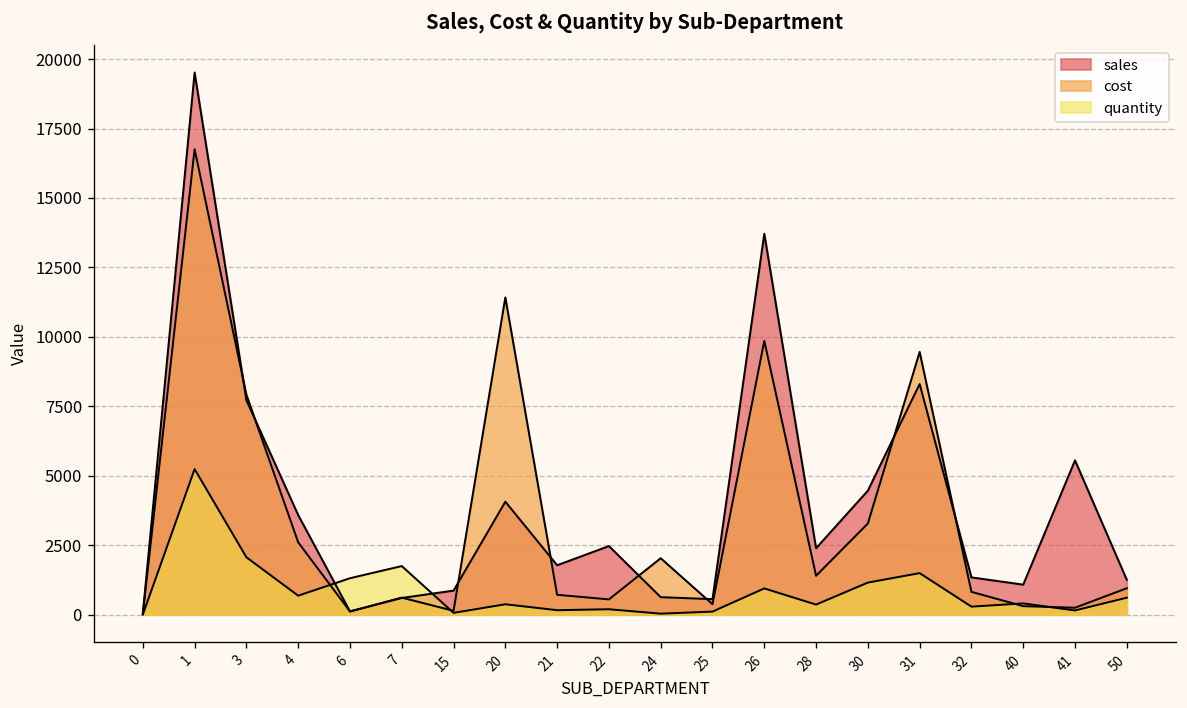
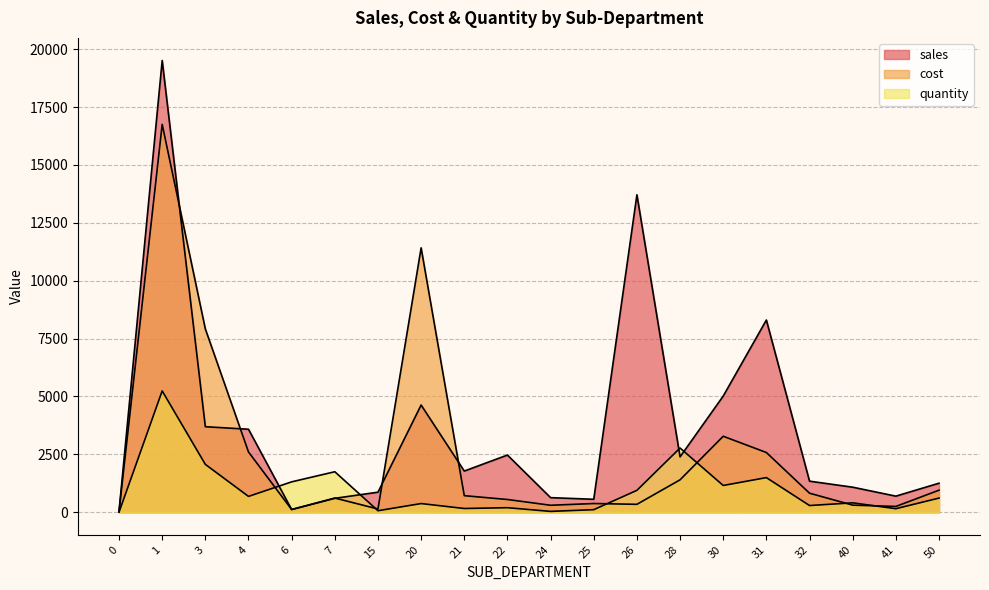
sales, 3: 7700 -> 3700
sales, 20: 4100 -> 4600
cost, 24: 2000 -> 300
cost, 26: 9900 -> 300
quantity, 28: 400 -> 2800
sales, 30: 4500 -> 5000
cost, 31: 9500 -> 2600
sales, 41: 5600 -> 700
